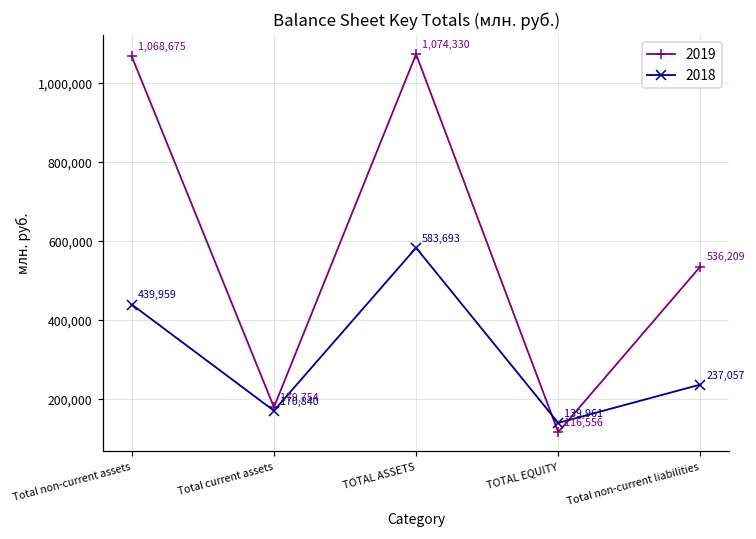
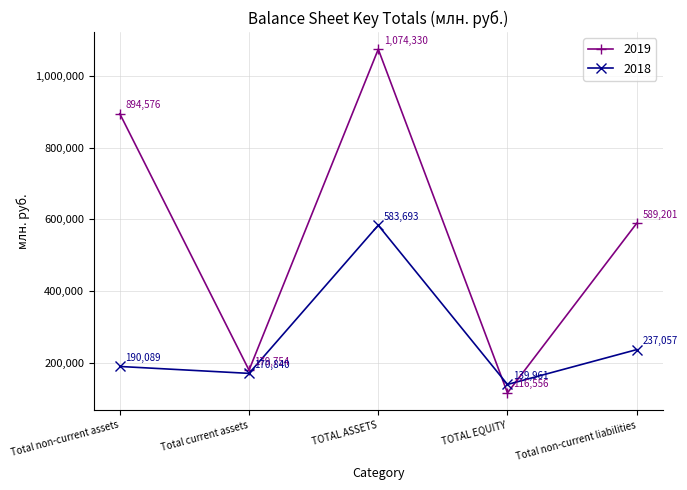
2019, Total non-current assets: 1,068,675 -> 894,576
2018, Total non-current assets: 439,959 -> 190,089
2019, Total non-current liabilities: 536,209 -> 589,201
